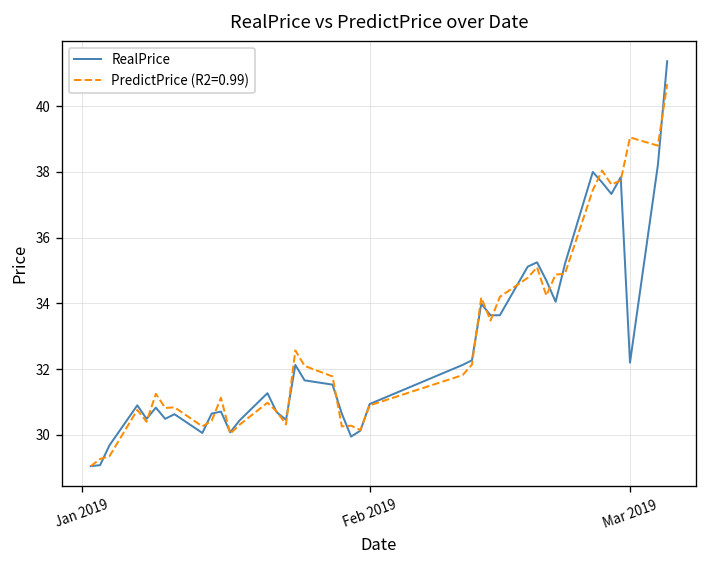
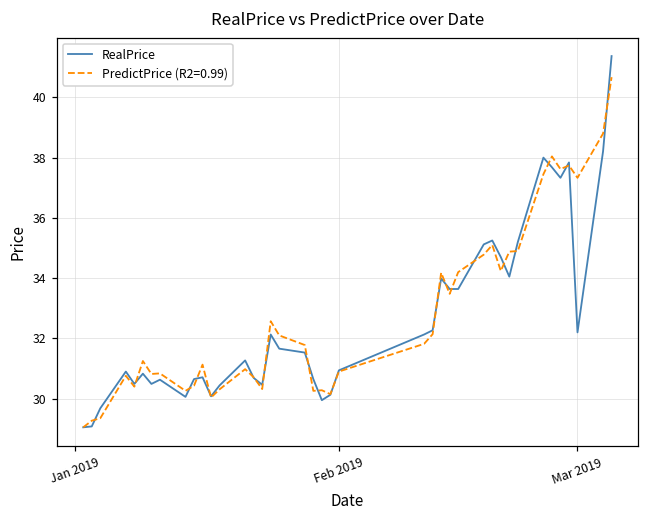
PredictPrice (R2=0.99), Mar 2019: 39.1 -> 37.3
